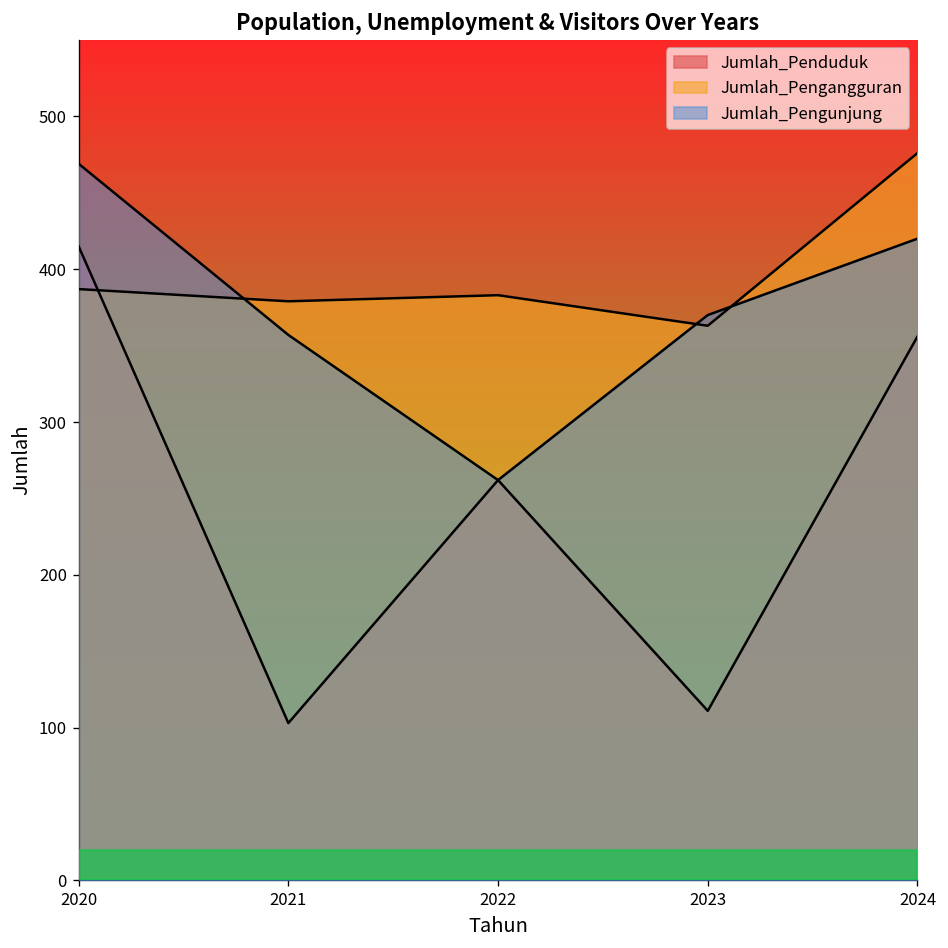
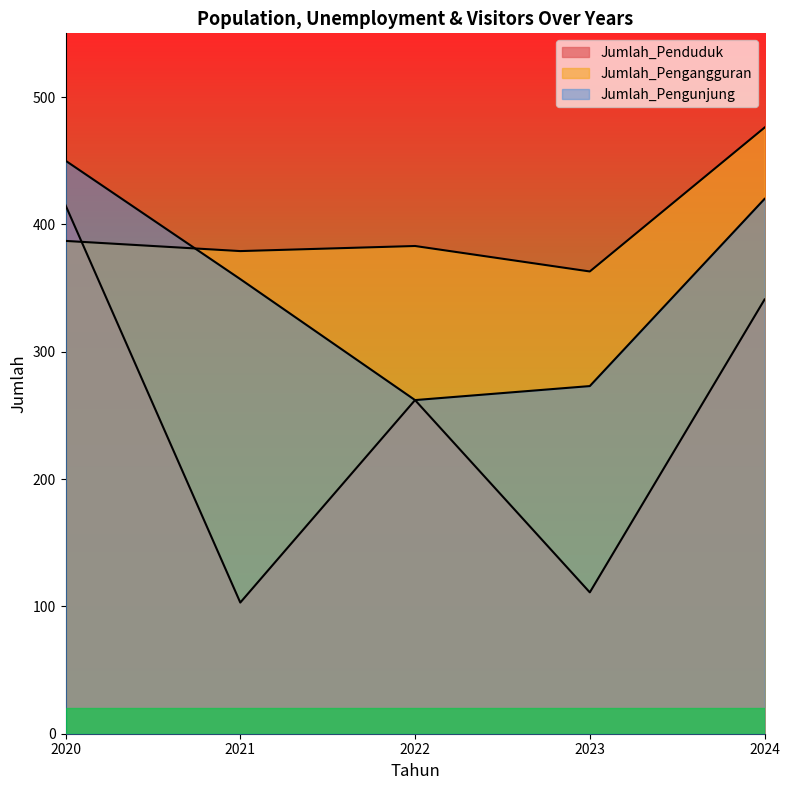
Jumlah_Pengunjung, 2020: 469 -> 450
Jumlah_Pengunjung, 2023: 370 -> 273
Jumlah_Penduduk, 2024: 356 -> 341
